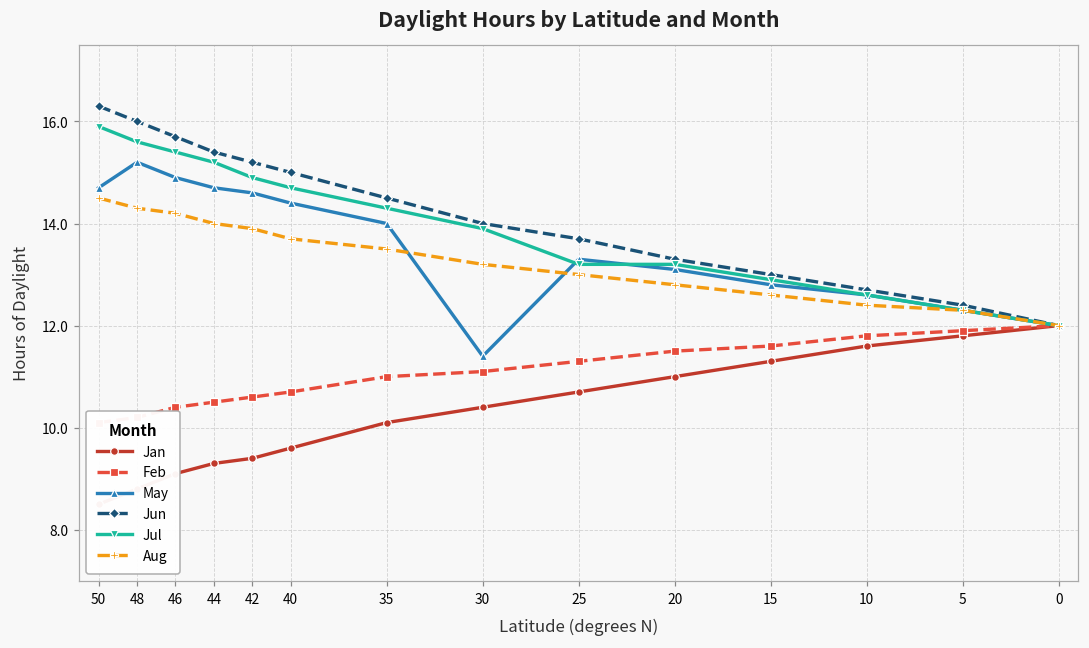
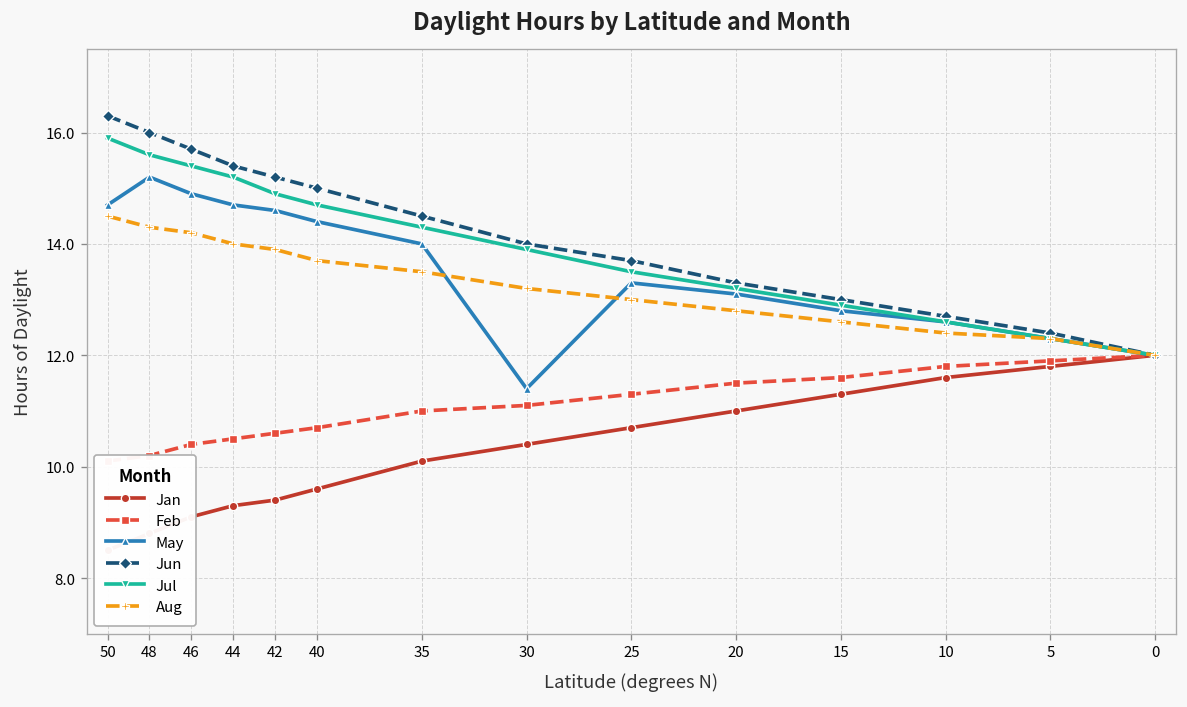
Jul, 25: 13.2 -> 13.5
